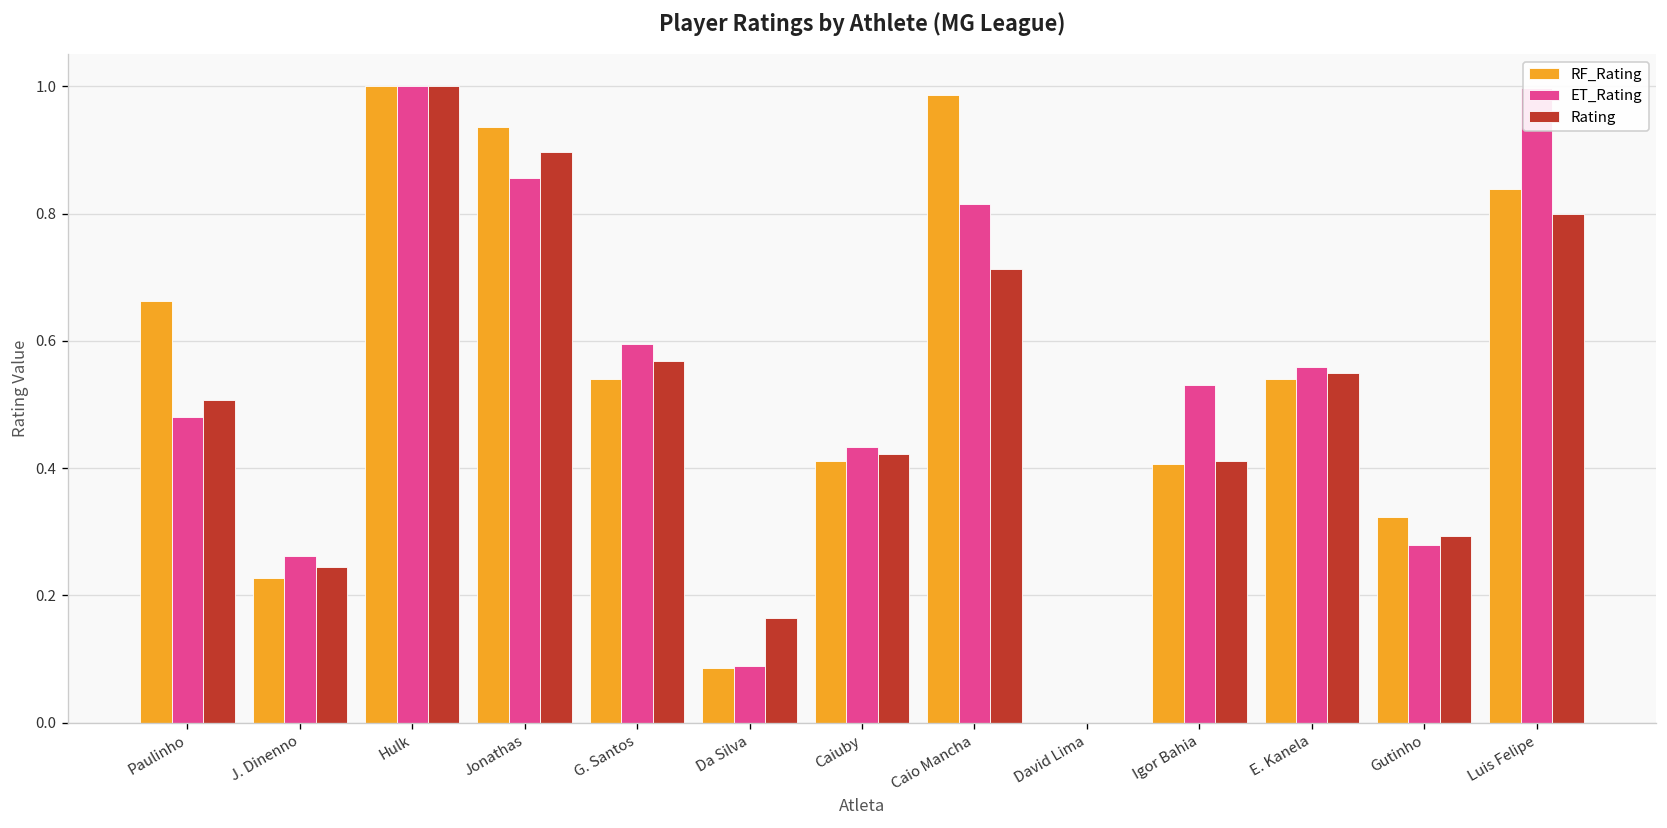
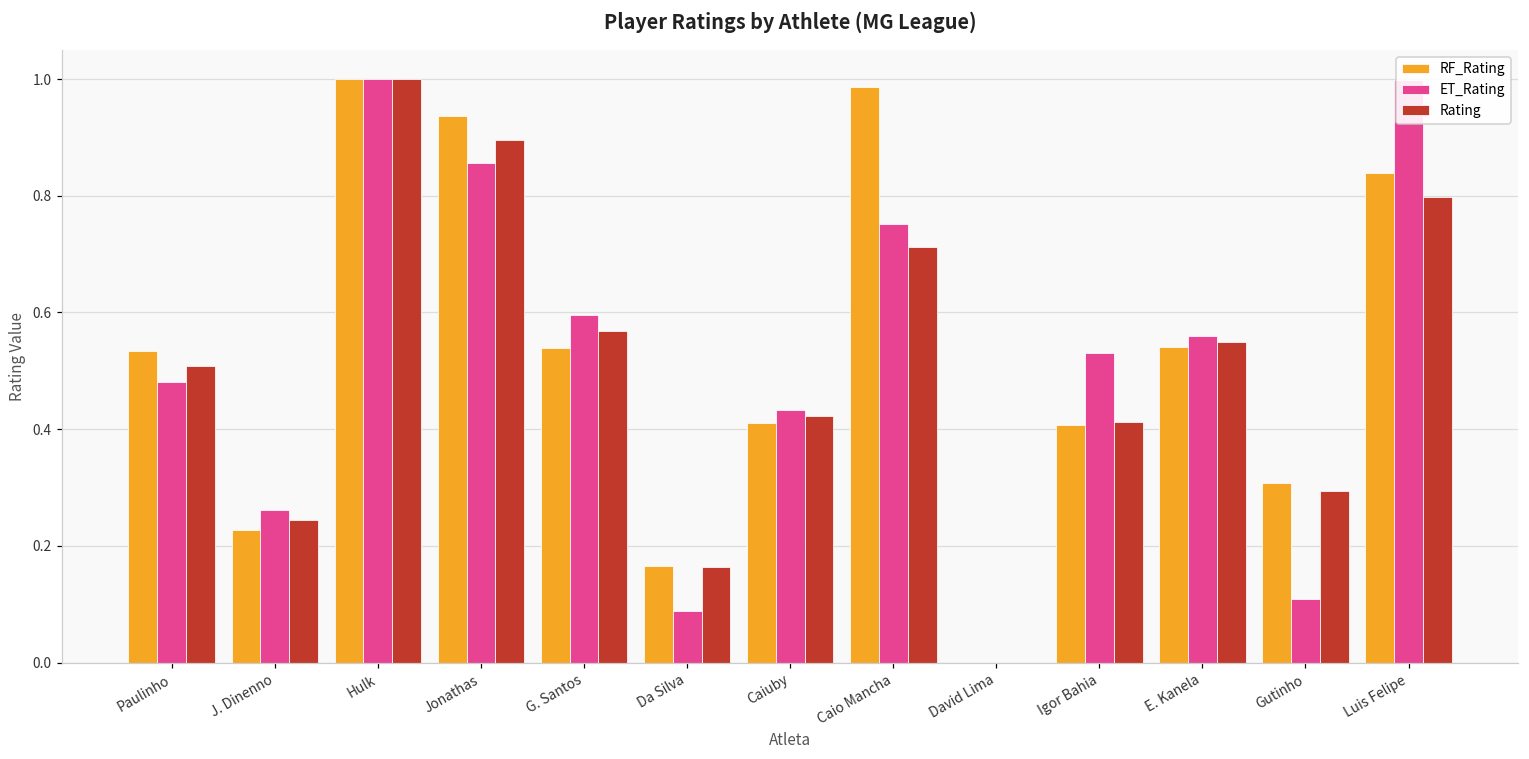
RF_Rating, Paulinho: 0.66 -> 0.53
RF_Rating, Da Silva: 0.09 -> 0.17
ET_Rating, Caio Mancha: 0.81 -> 0.75
RF_Rating, Gutinho: 0.32 -> 0.31
ET_Rating, Gutinho: 0.28 -> 0.11
